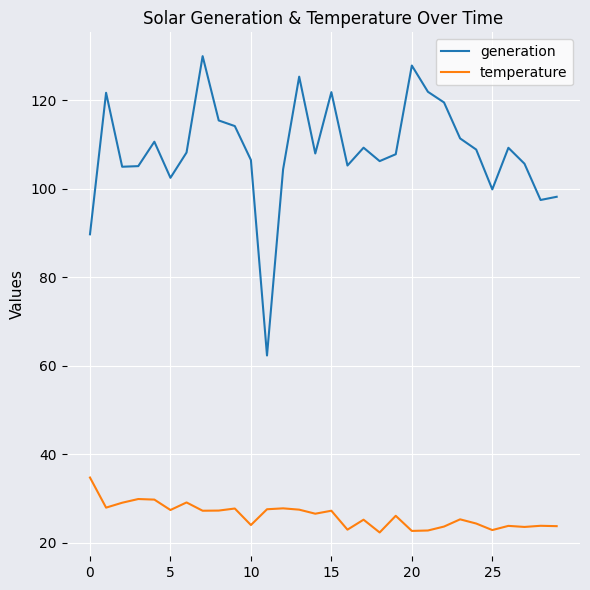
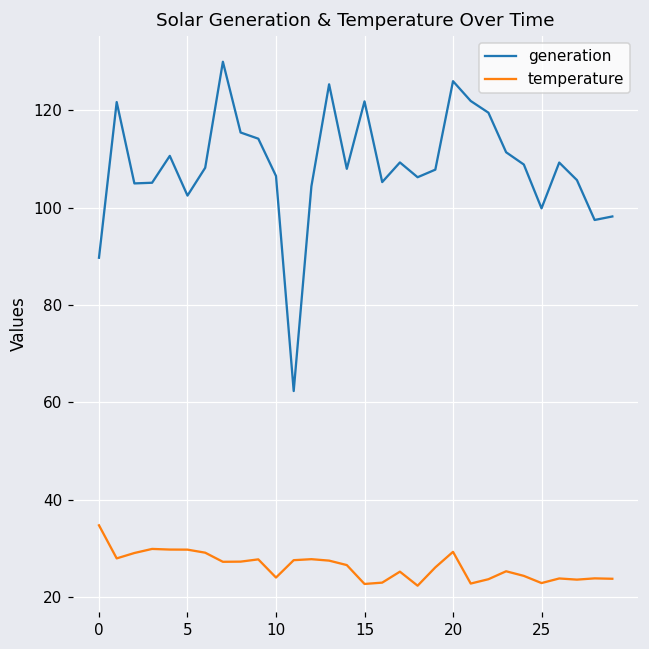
temperature, 5: 27 -> 30
temperature, 15: 27 -> 23
generation, 20: 128 -> 126
temperature, 20: 23 -> 29
